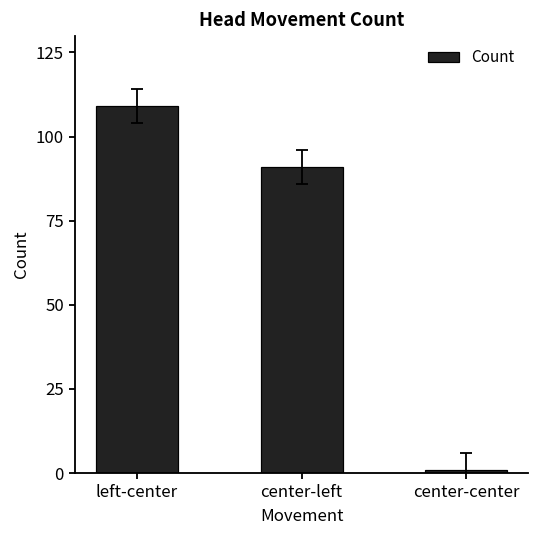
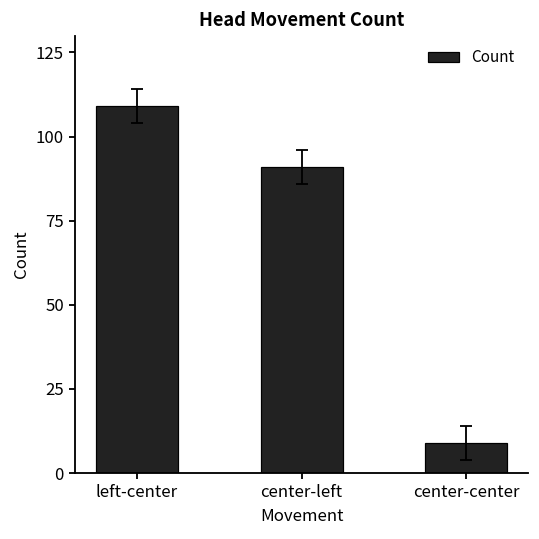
Count, center-center: 1 -> 9
